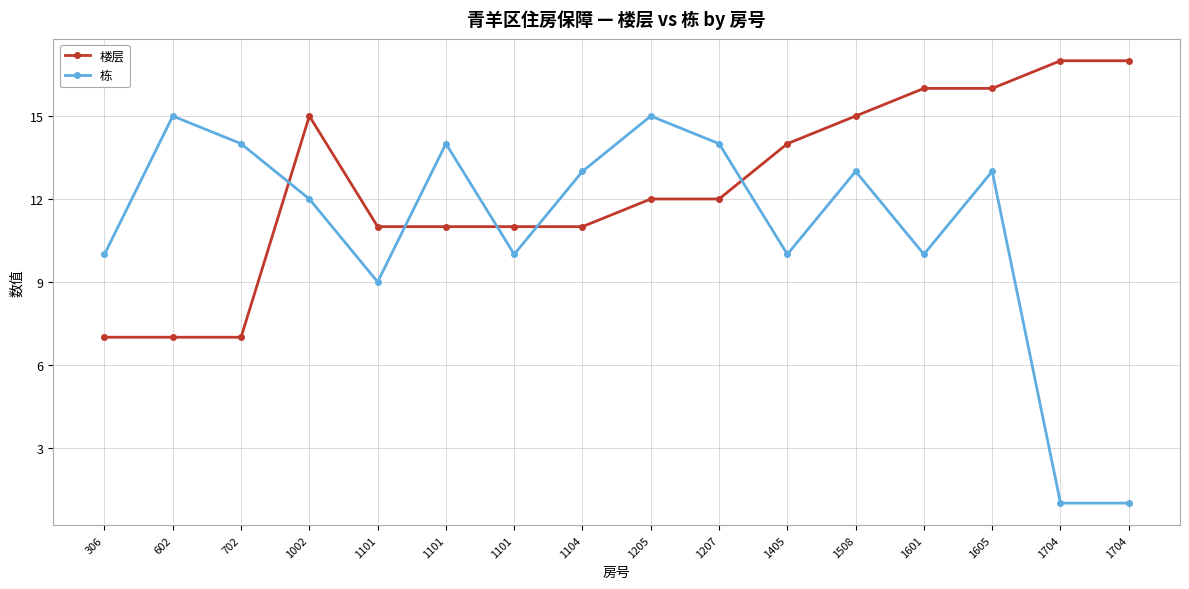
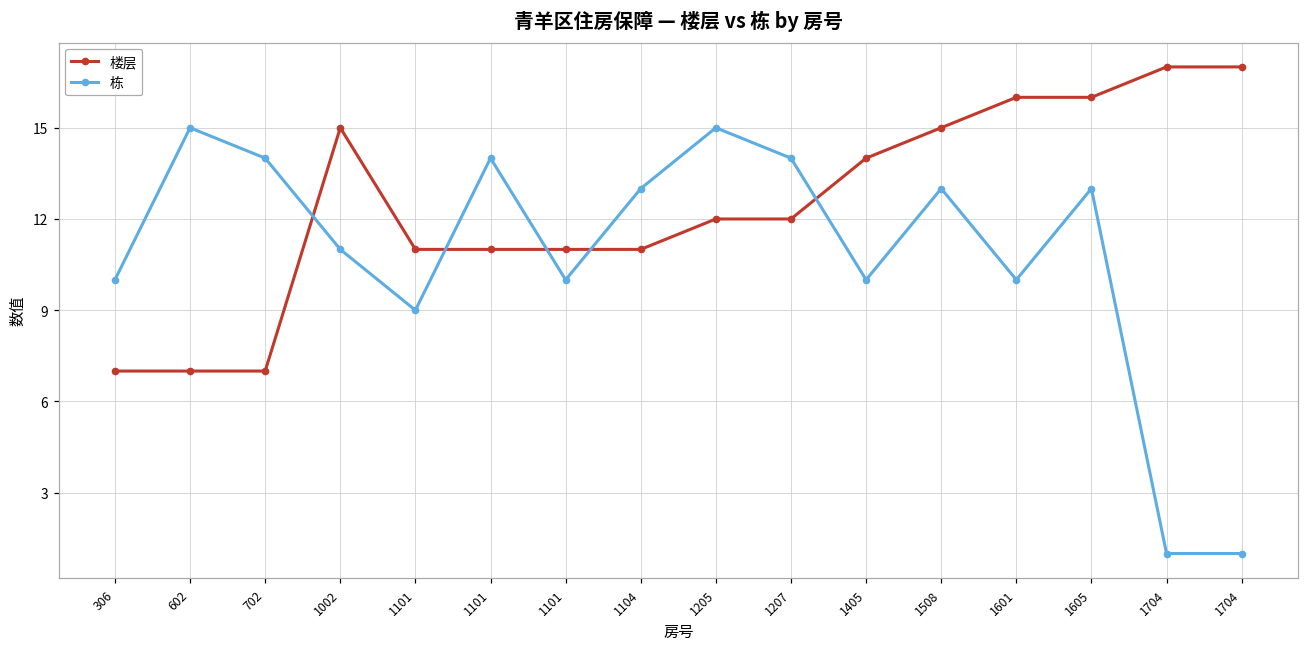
栋, 1002: 12 -> 11
